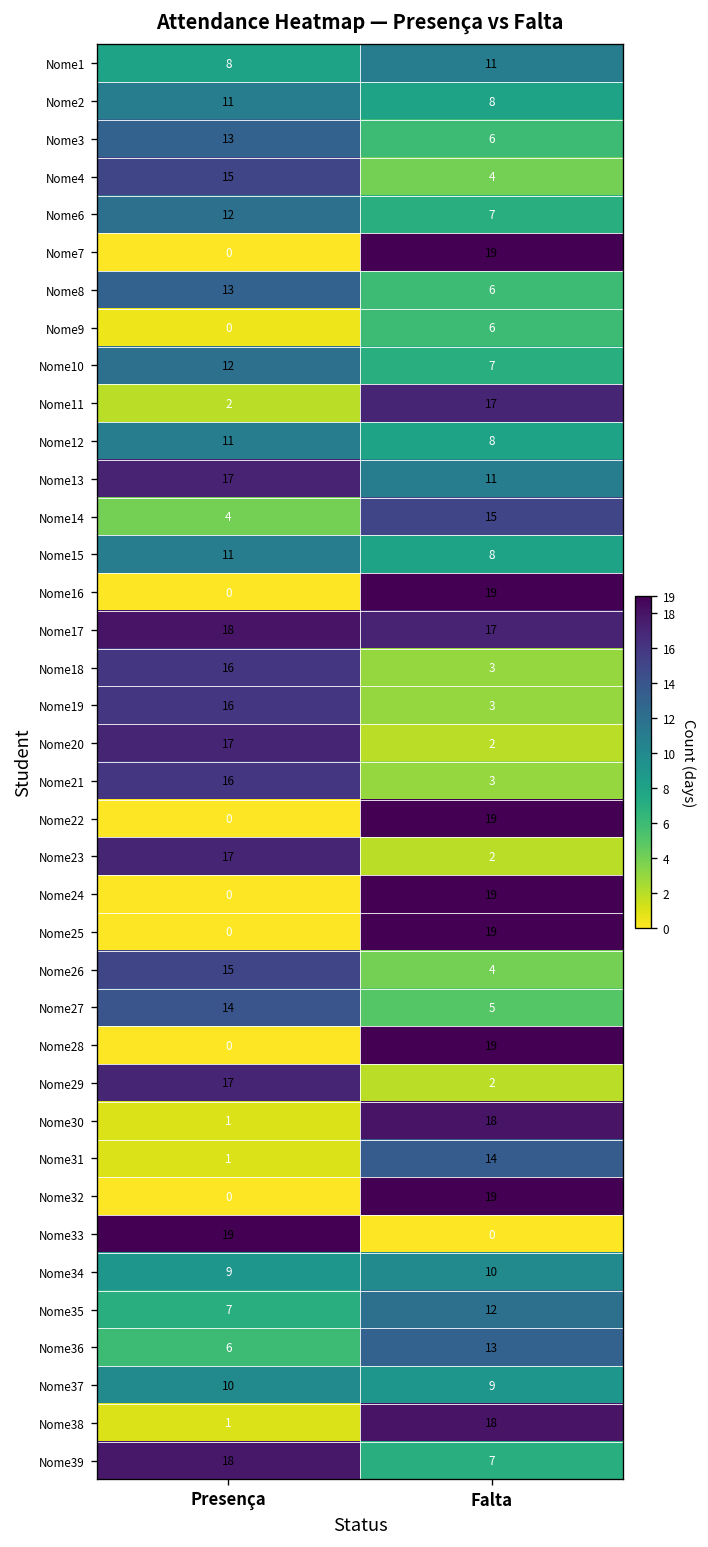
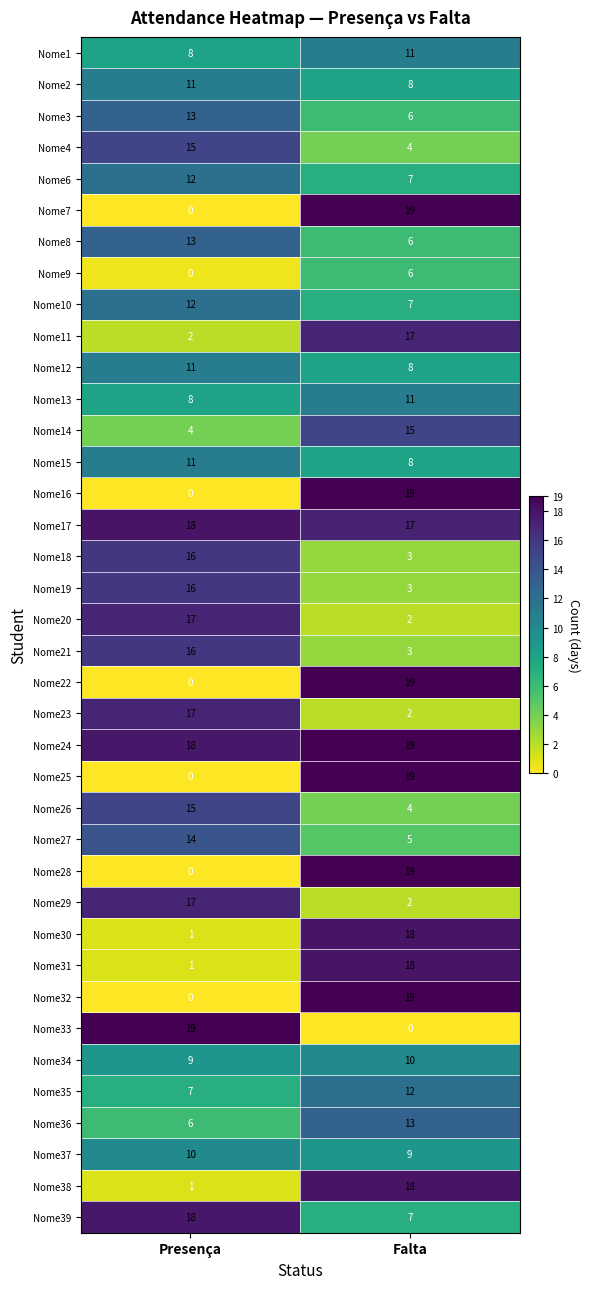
Nome13, Presença: 17 -> 8
Nome24, Presença: 0 -> 18
Nome31, Falta: 14 -> 18
